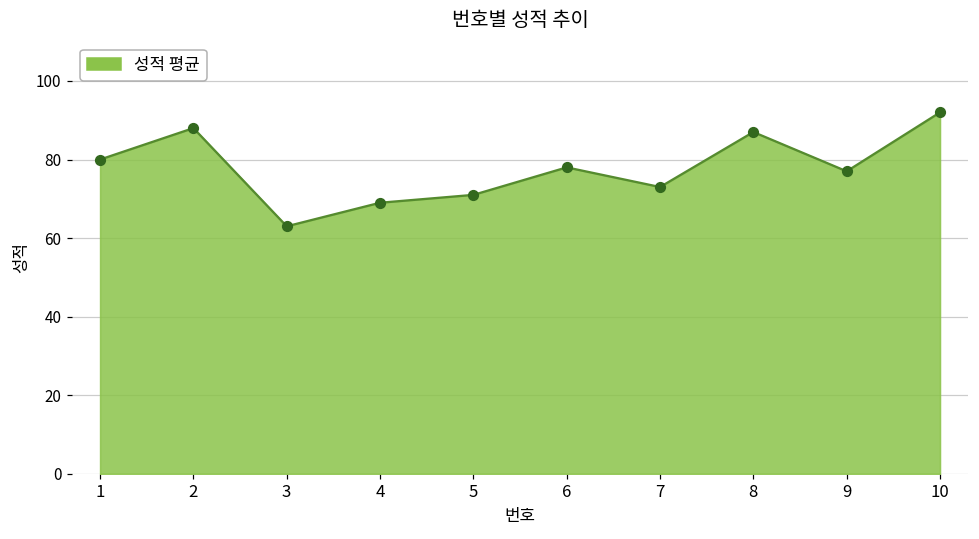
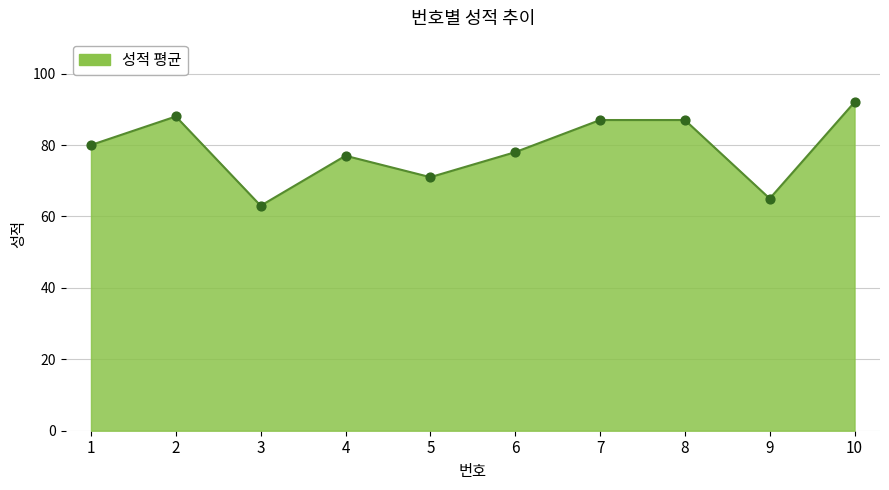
4: 69 -> 77
7: 73 -> 87
9: 77 -> 65
